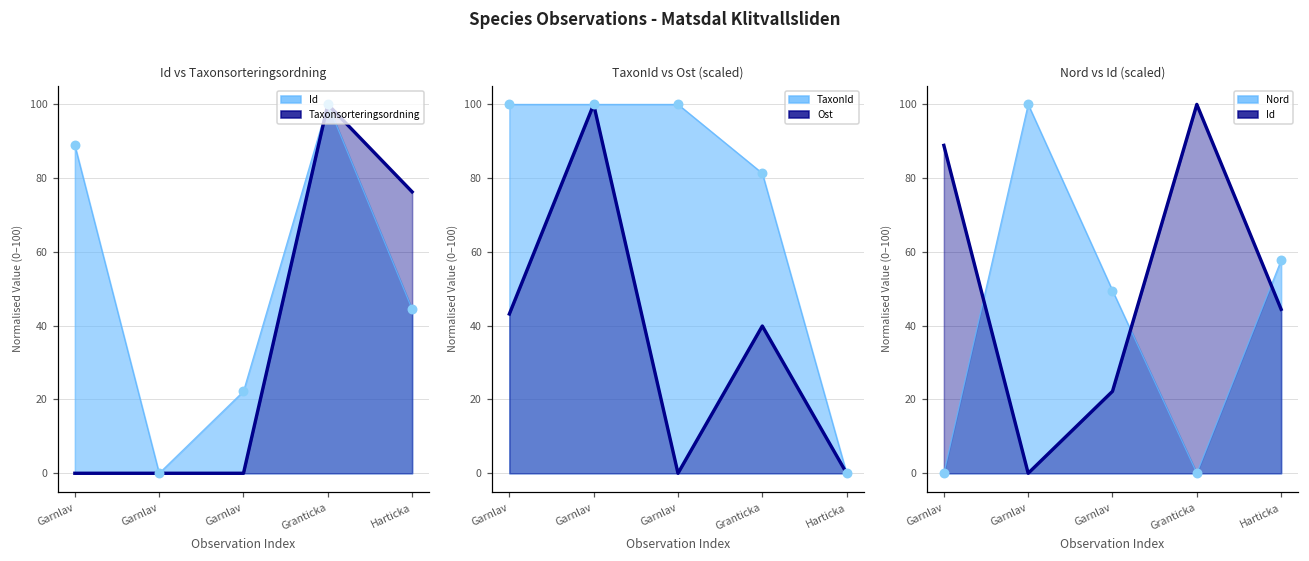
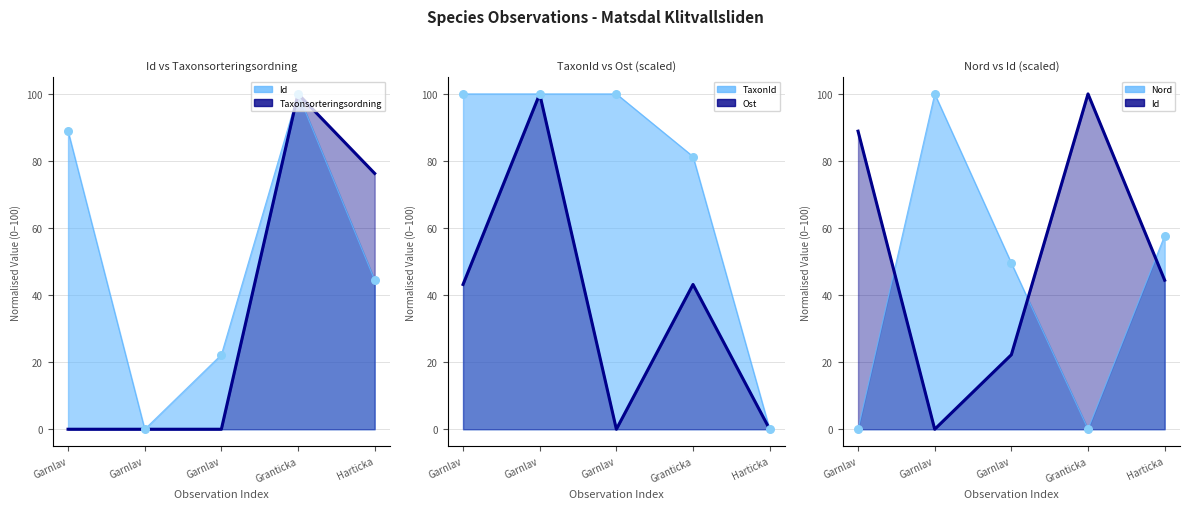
TaxonId vs Ost (scaled), Ost, Granticka: 40 -> 43
